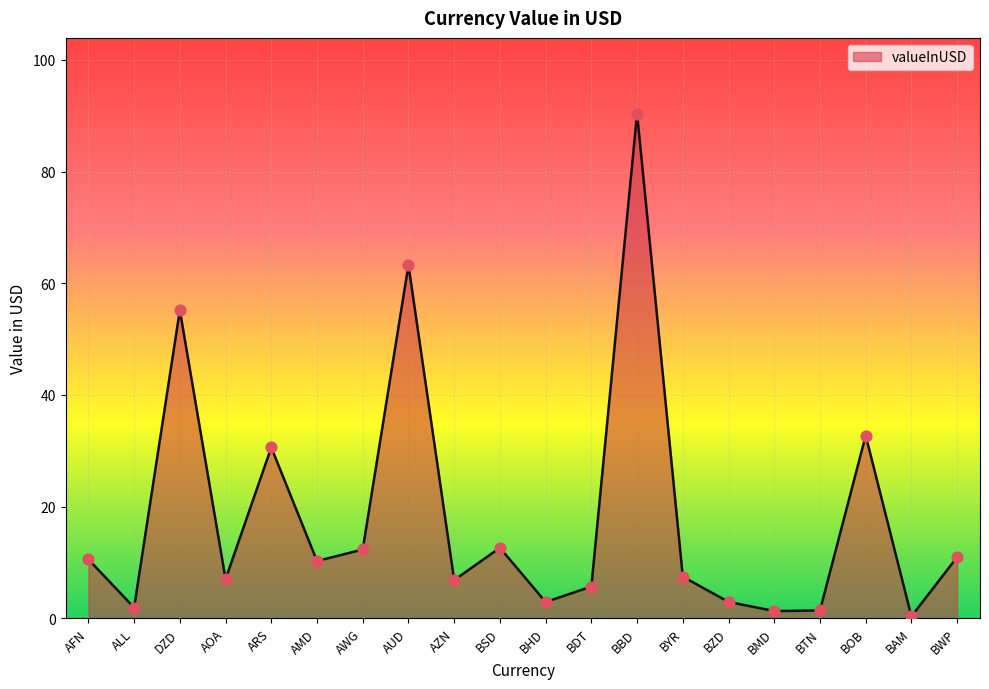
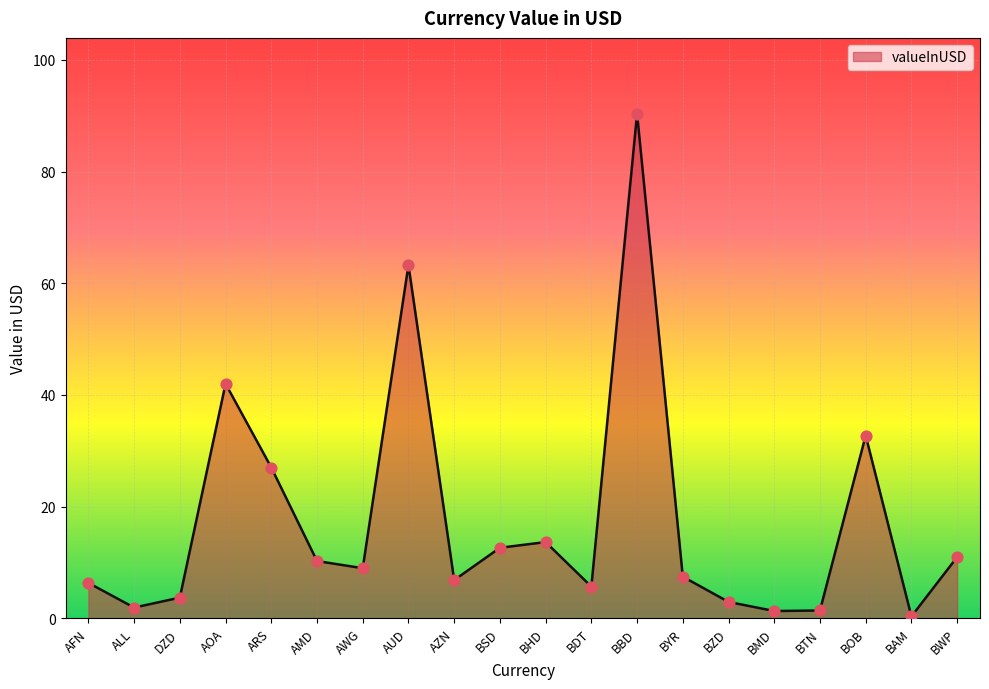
AFN: 11 -> 6
DZD: 55 -> 4
AOA: 7 -> 42
ARS: 31 -> 27
AWG: 12 -> 9
BHD: 3 -> 14
